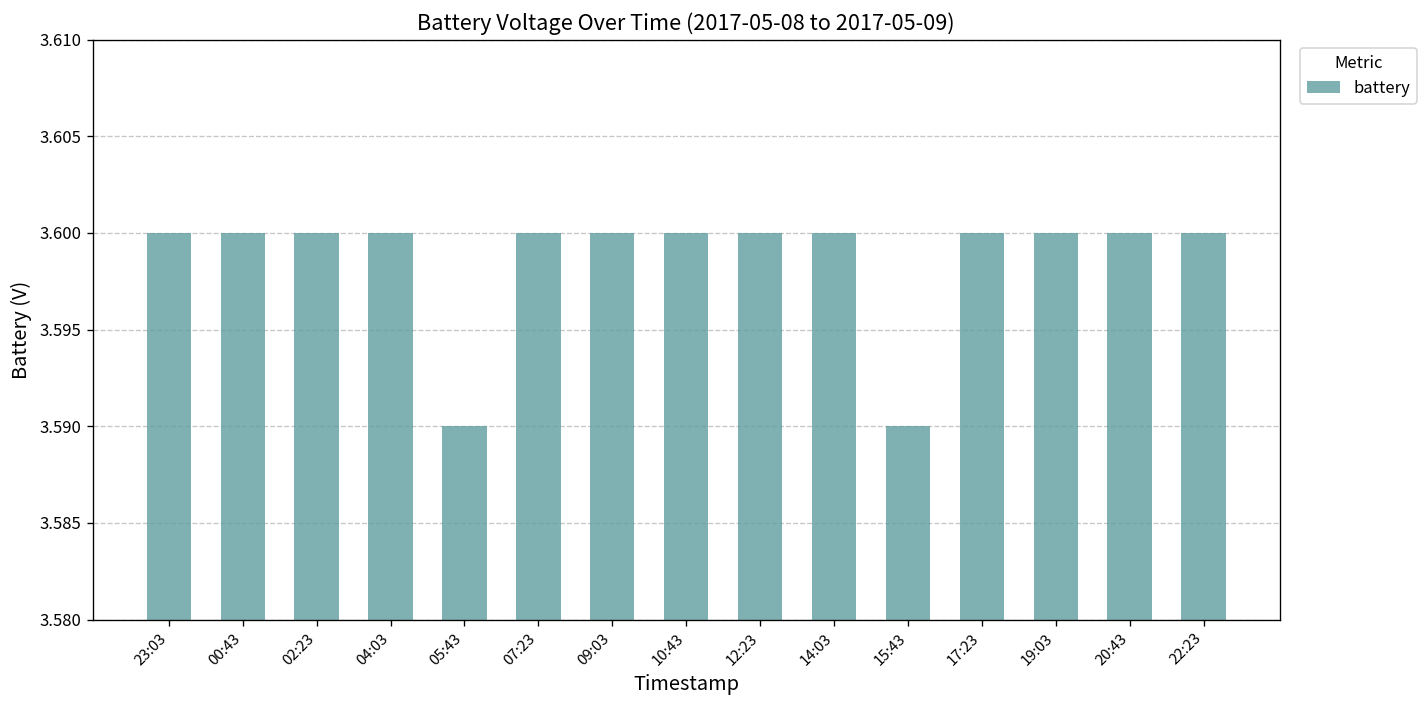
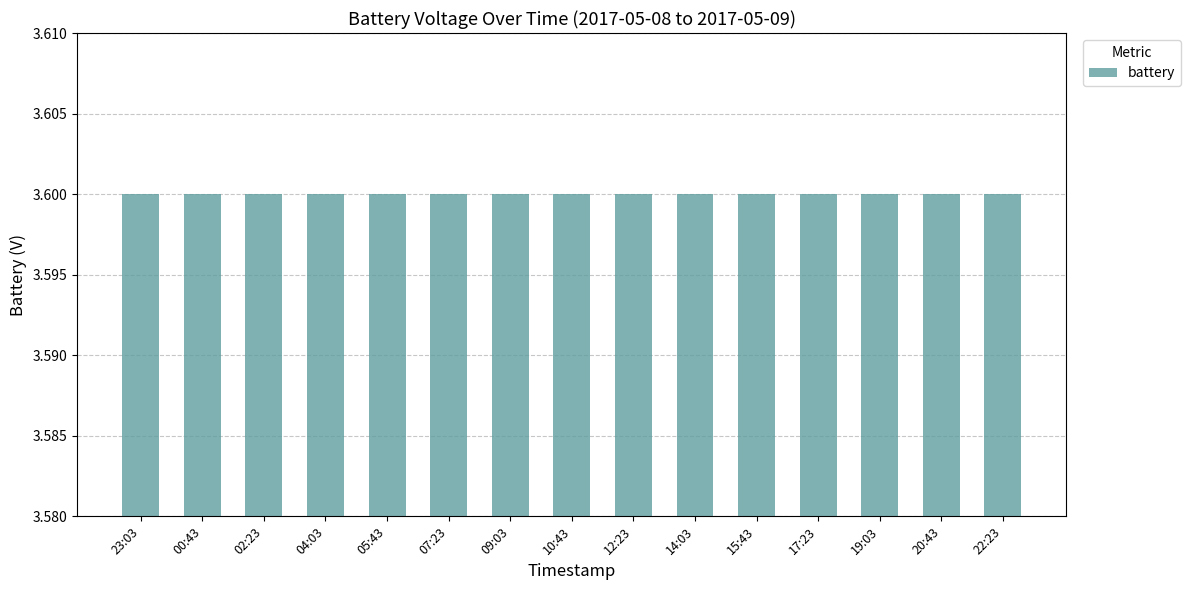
05:43: 3.59 -> 3.60
15:43: 3.59 -> 3.60
